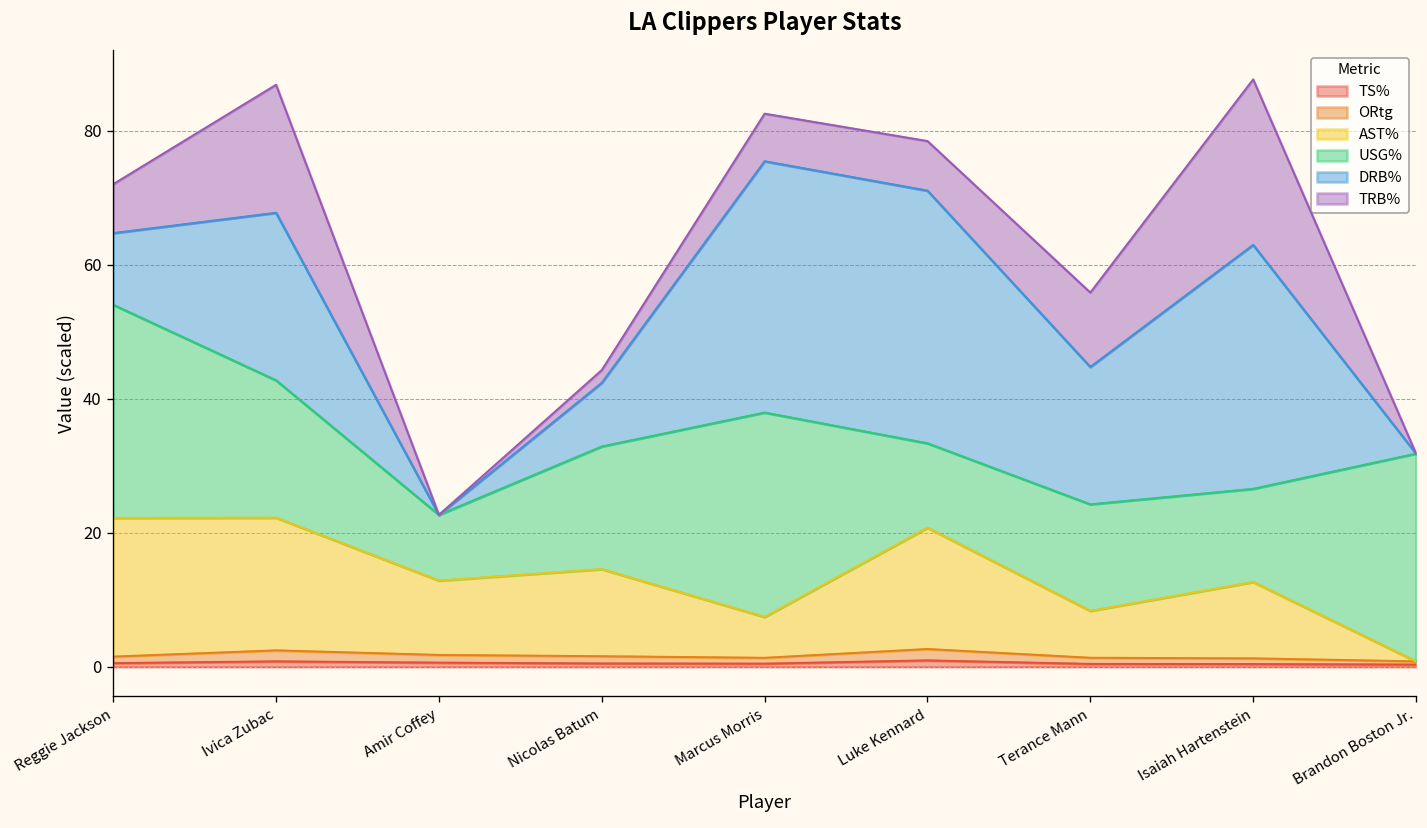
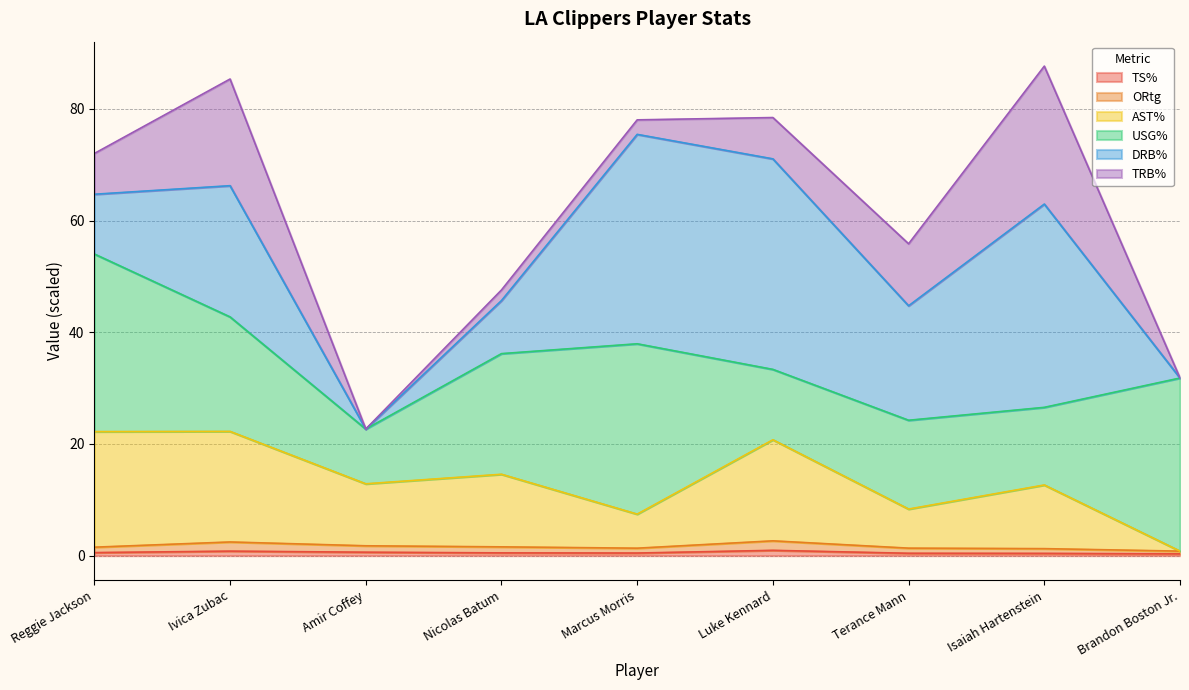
DRB%, Ivica Zubac: 25 -> 24
USG%, Nicolas Batum: 18 -> 22
TRB%, Marcus Morris: 7 -> 3
